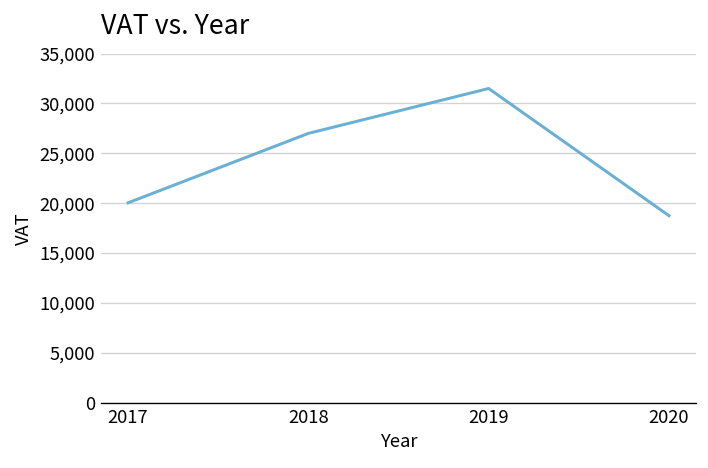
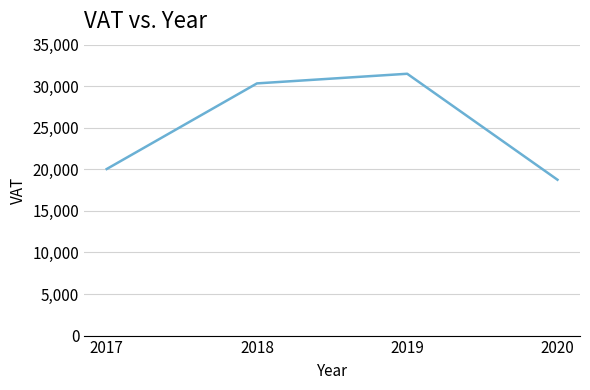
2018: 27,000 -> 30,000
